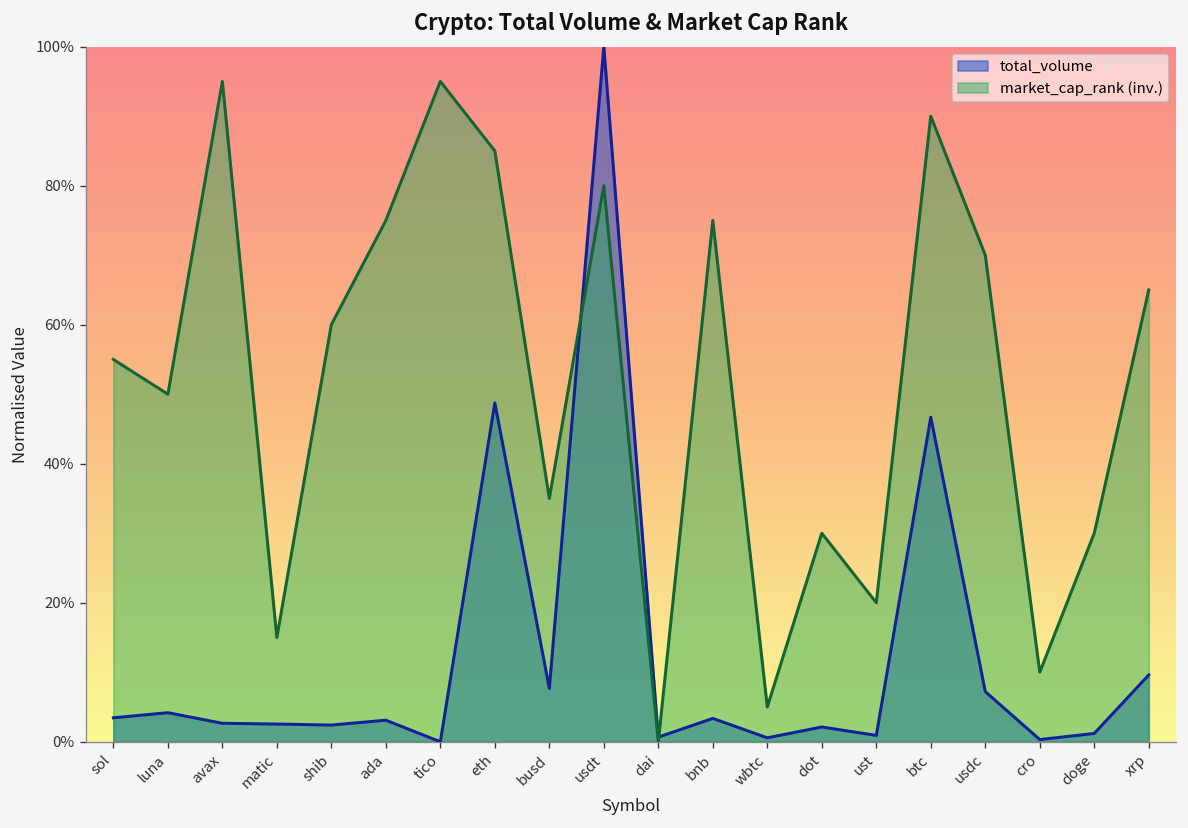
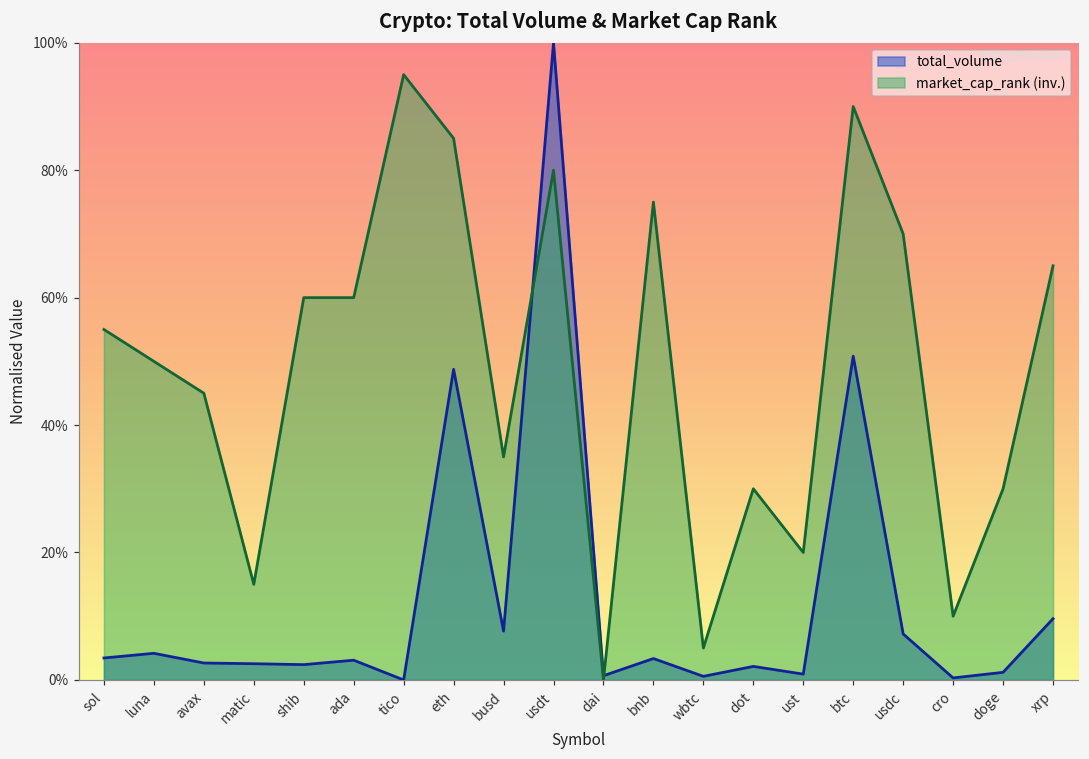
market_cap_rank (inv.), avax: 95% -> 45%
market_cap_rank (inv.), ada: 75% -> 60%
total_volume, btc: 47% -> 51%
